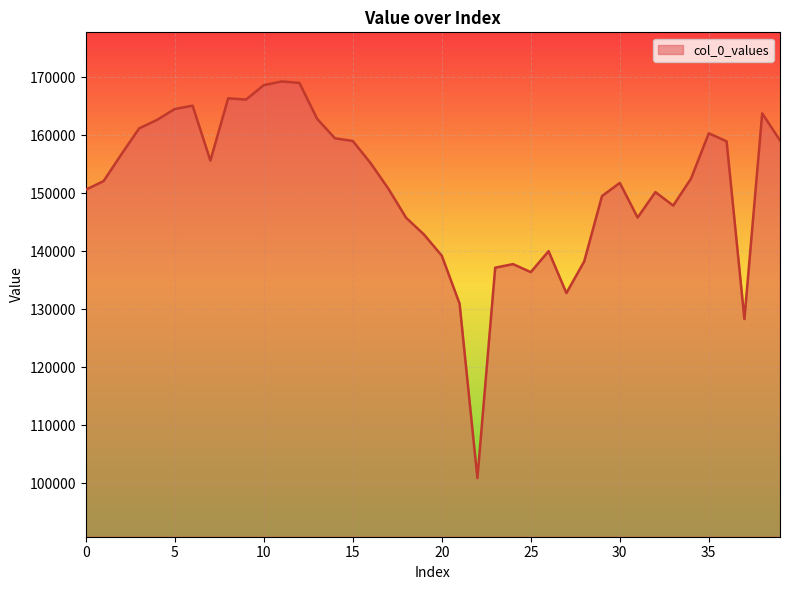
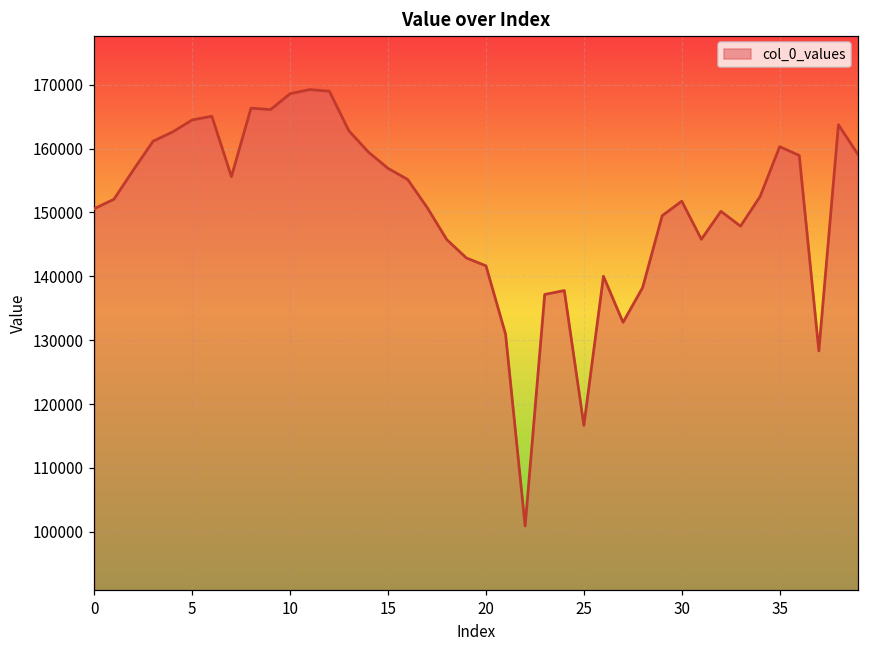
15: 159000 -> 157000
20: 139000 -> 142000
25: 136000 -> 117000
